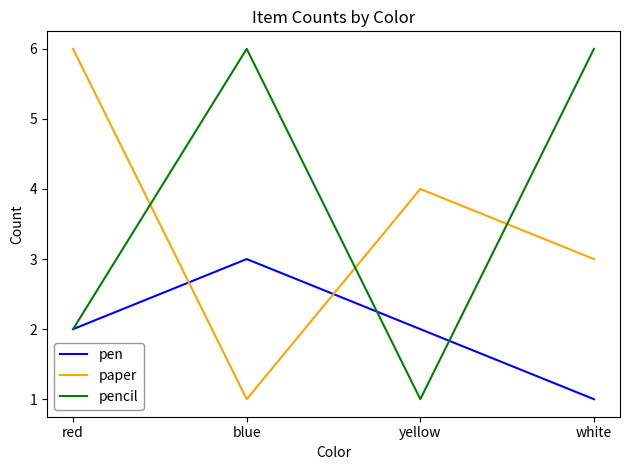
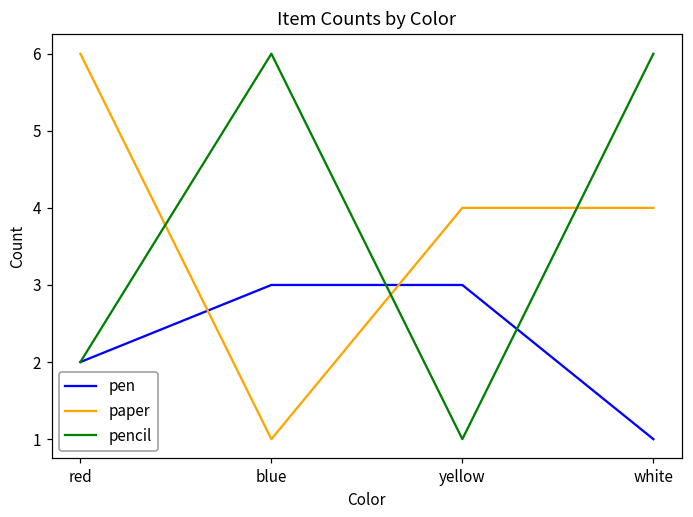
pen, yellow: 2 -> 3
paper, white: 3 -> 4
